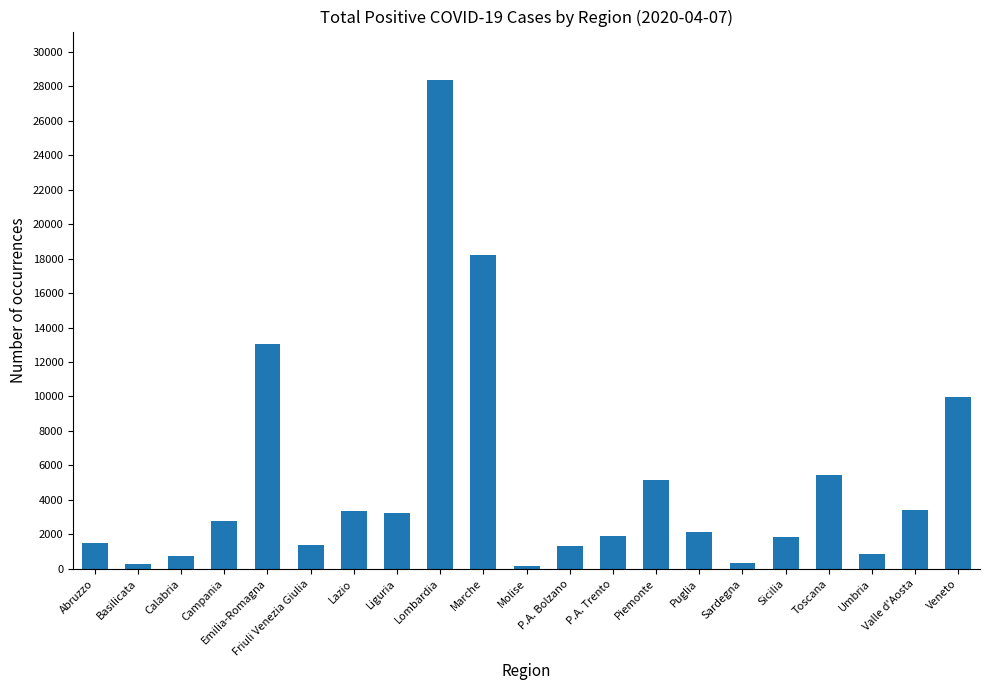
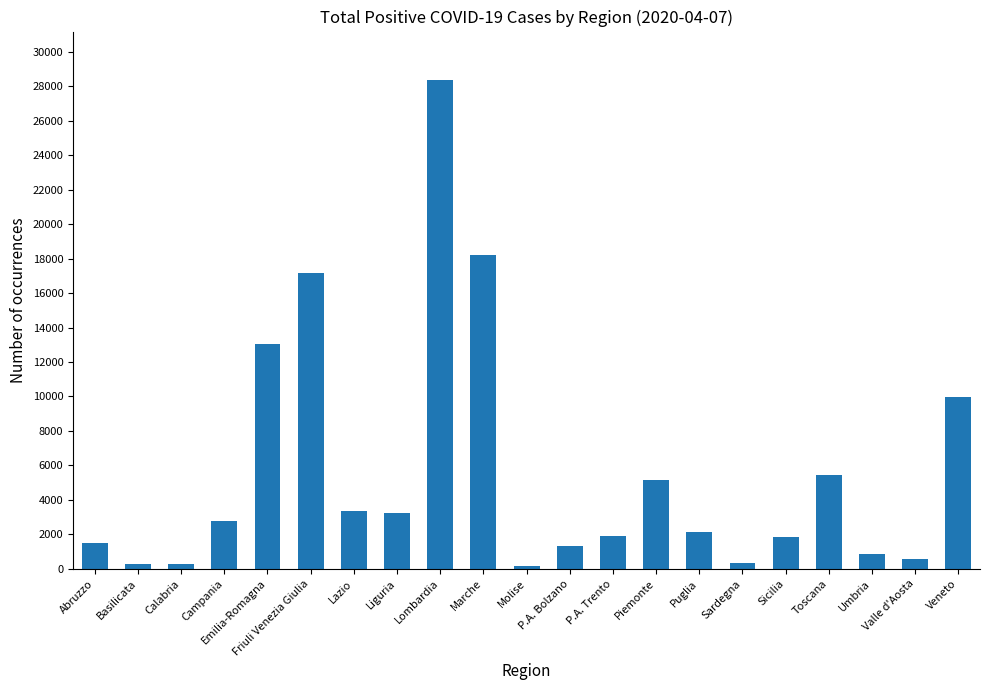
Calabria: 700 -> 300
Friuli Venezia Giulia: 1400 -> 17200
Valle d'Aosta: 3400 -> 600
